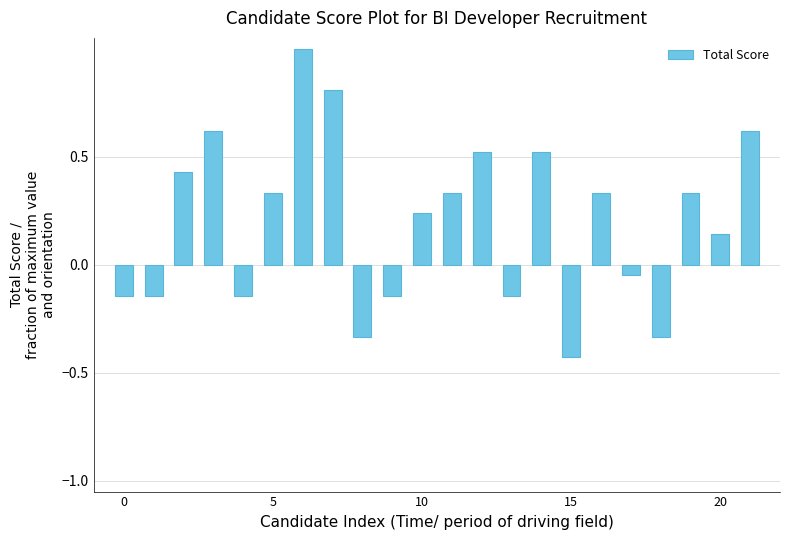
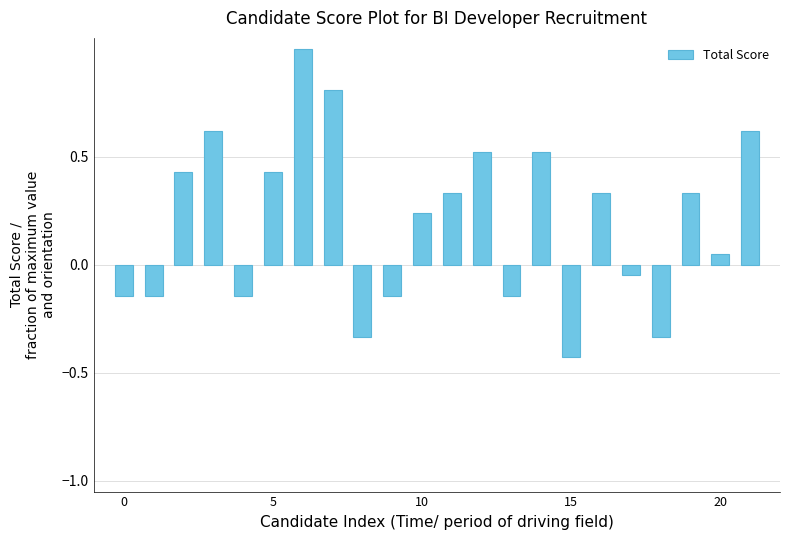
5: 0.33 -> 0.43
20: 0.14 -> 0.05
